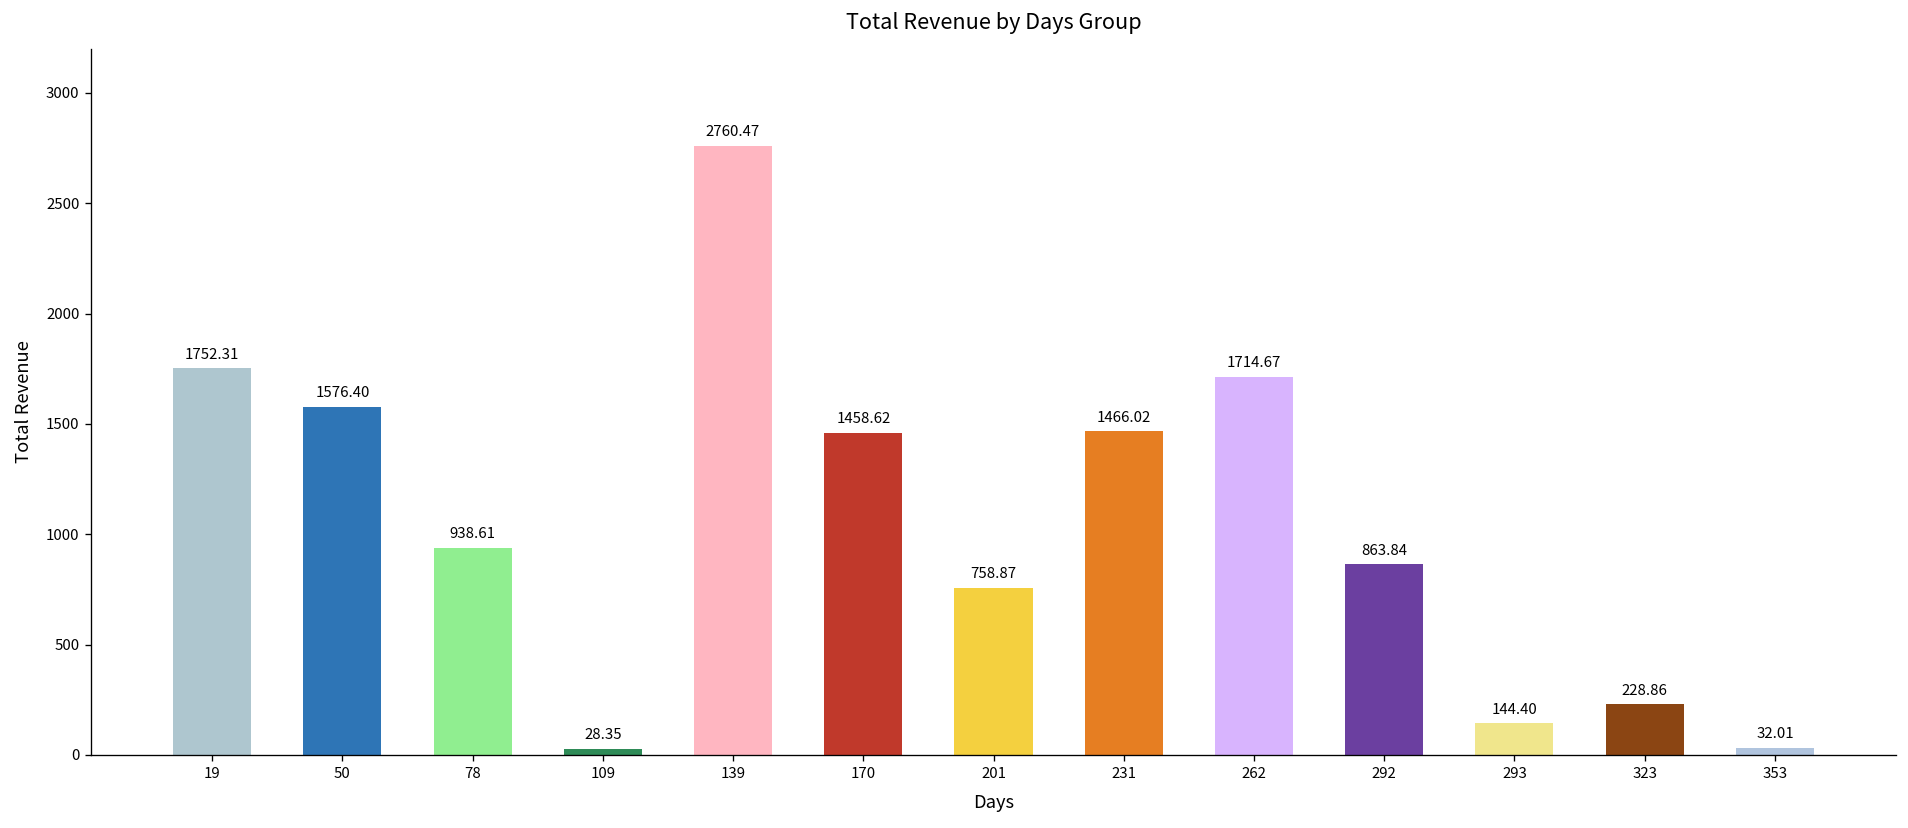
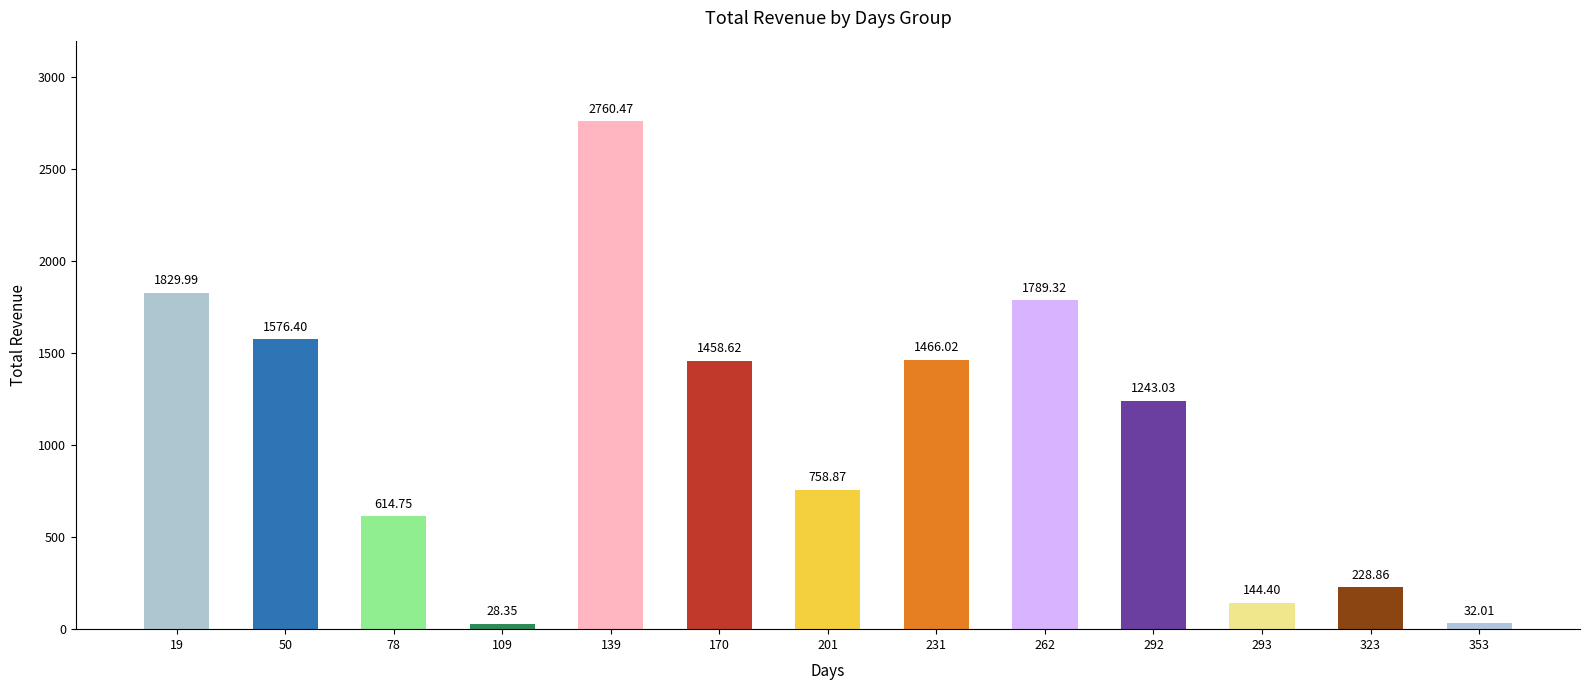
19: 1752.31 -> 1829.99
78: 938.61 -> 614.75
262: 1714.67 -> 1789.32
292: 863.84 -> 1243.03
